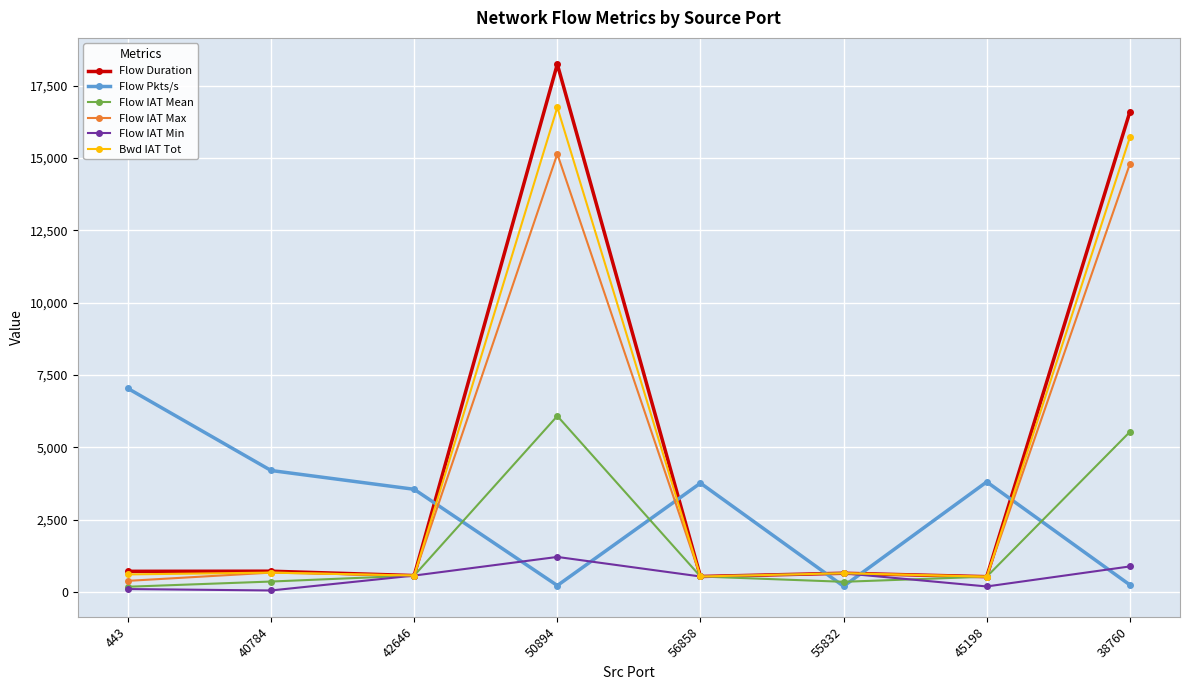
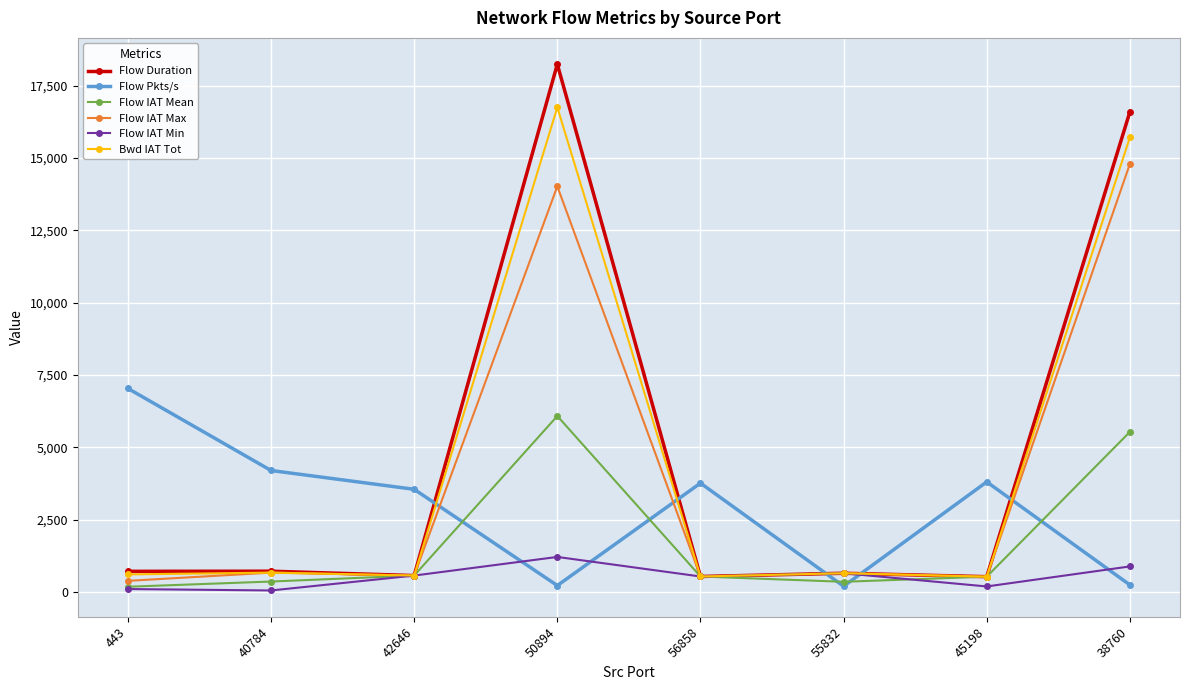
Flow IAT Max, 50894: 15,100 -> 14,000
